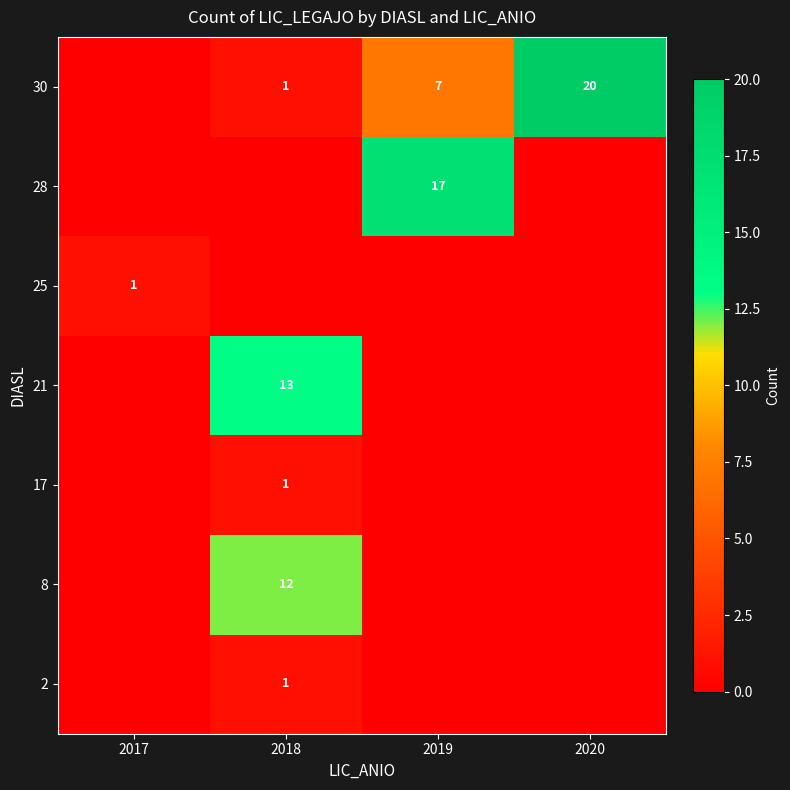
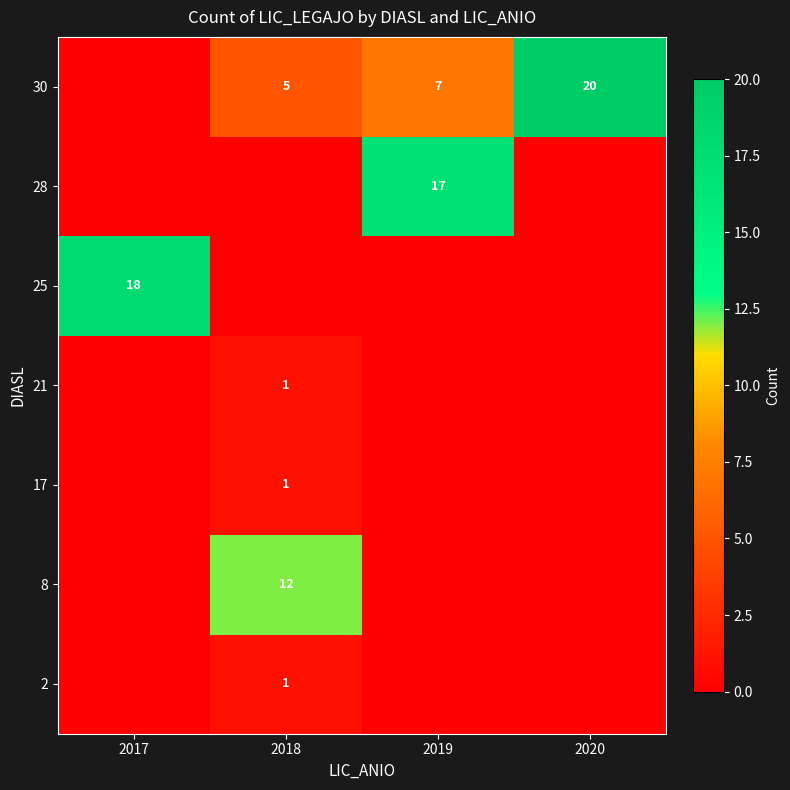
30, 2018: 1 -> 5
25, 2017: 1 -> 18
21, 2018: 13 -> 1
